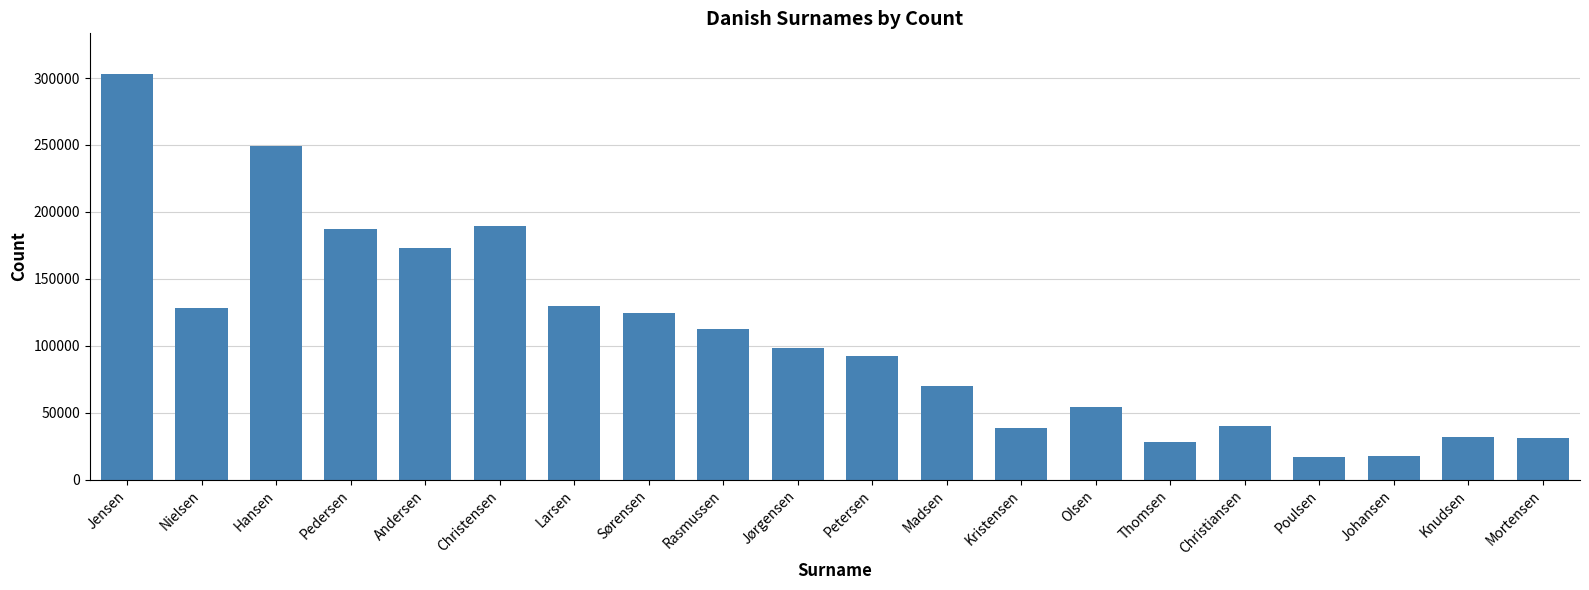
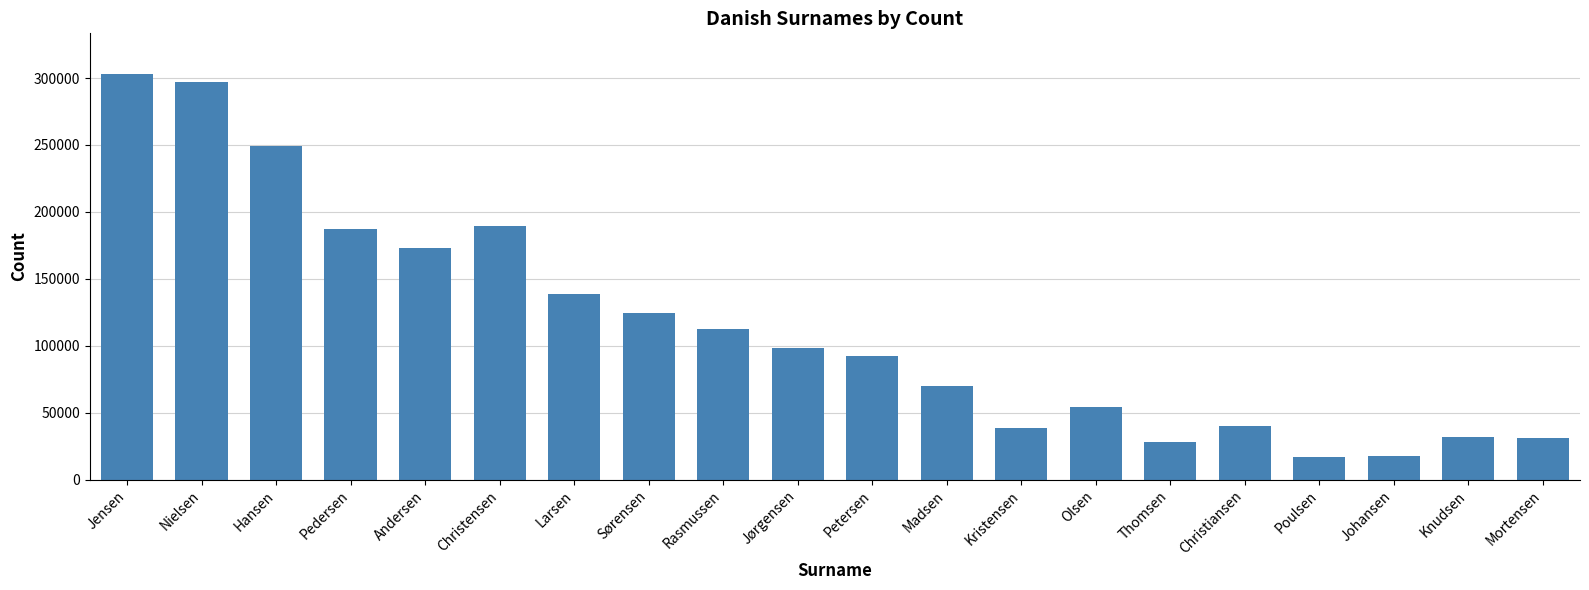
Nielsen: 128000 -> 297000
Larsen: 130000 -> 139000
